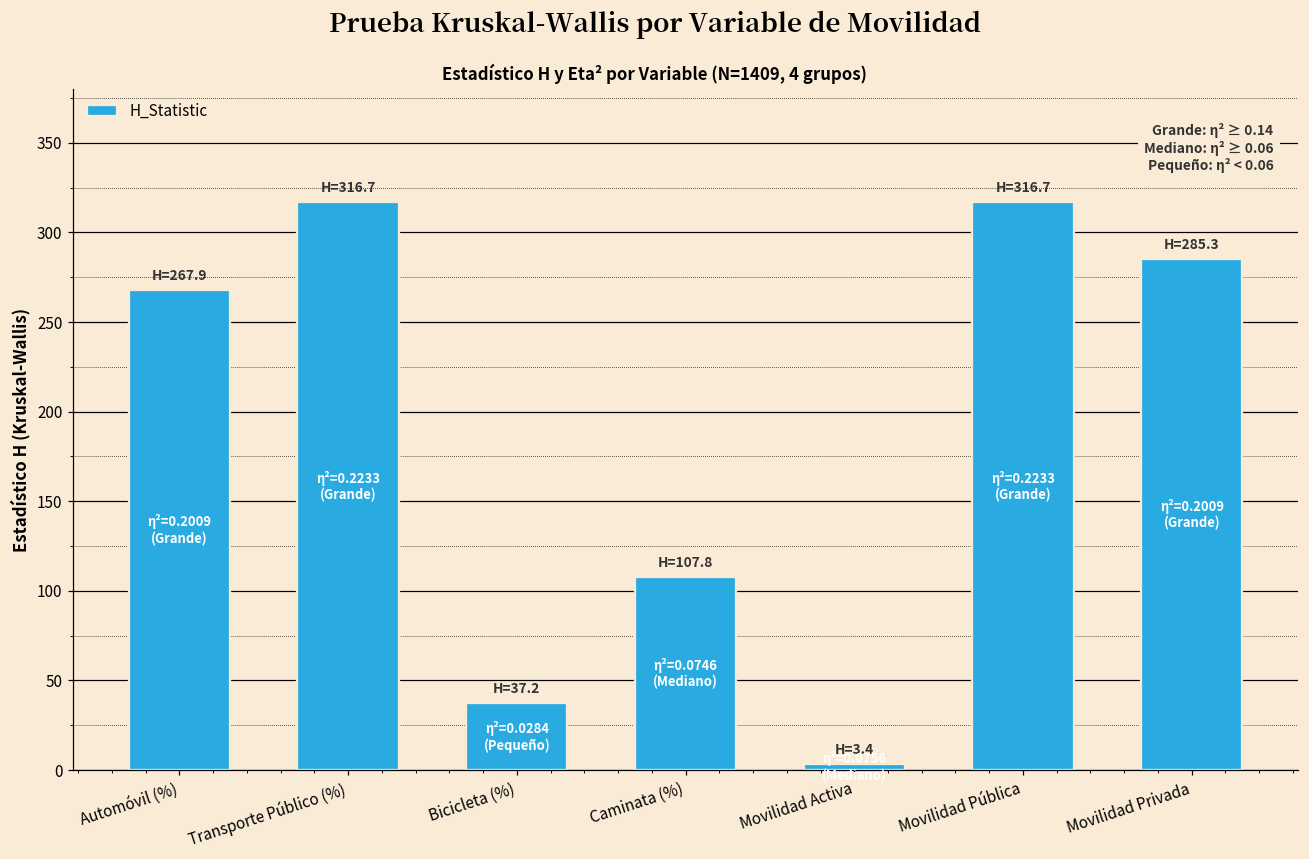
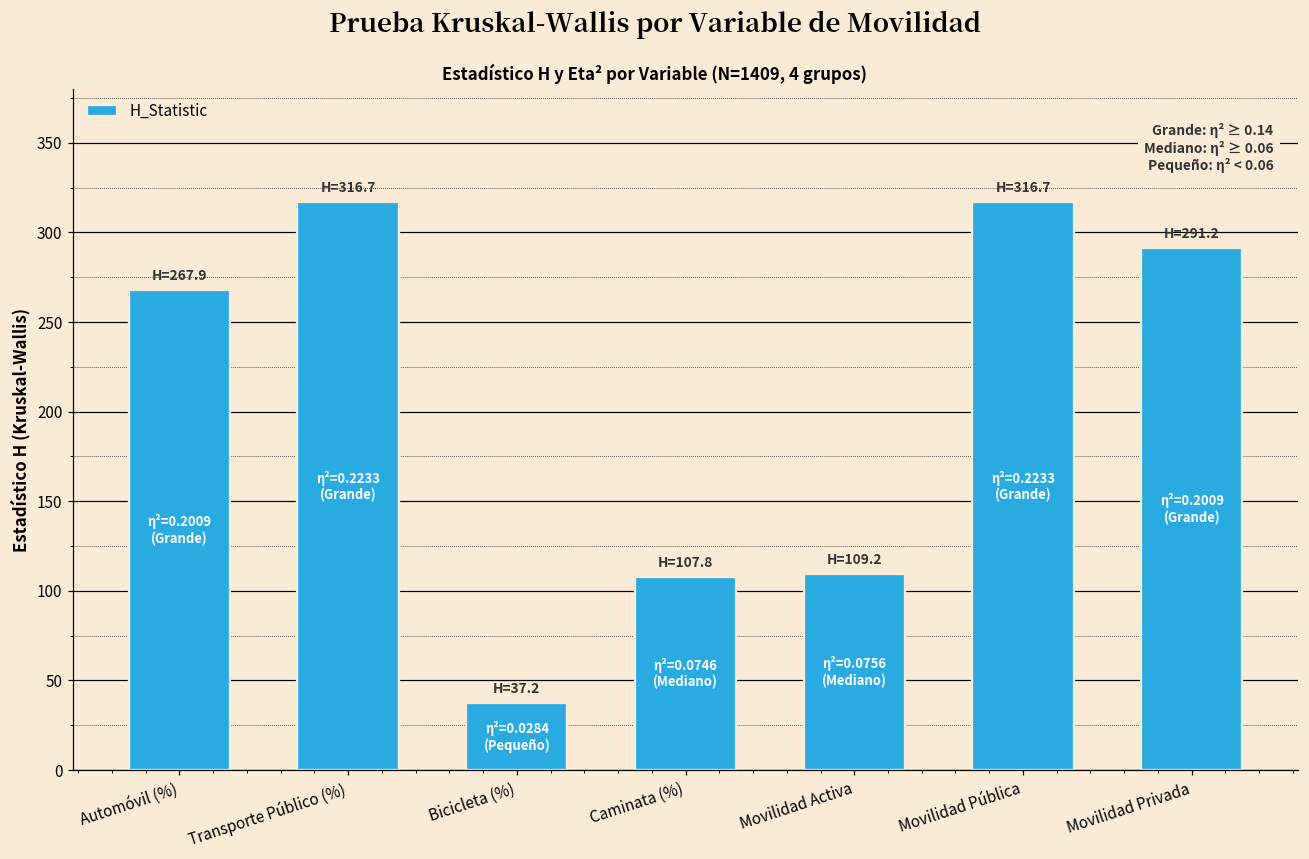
Movilidad Activa: 3.4 -> 109.2
Movilidad Privada: 285.3 -> 291.2
